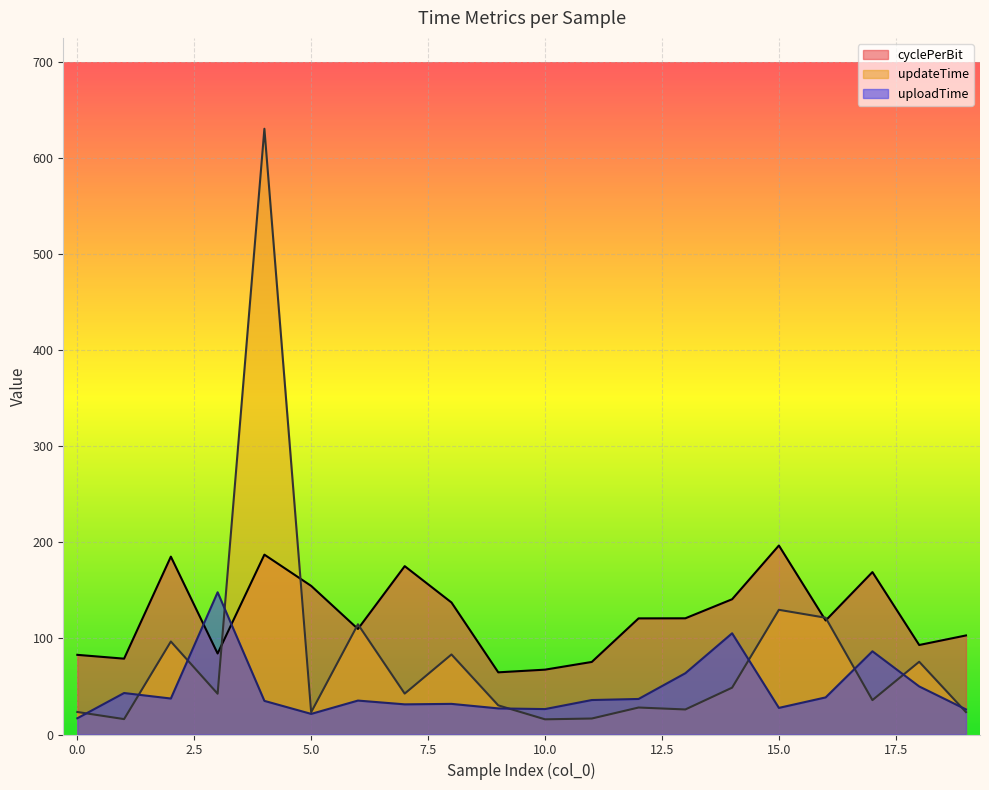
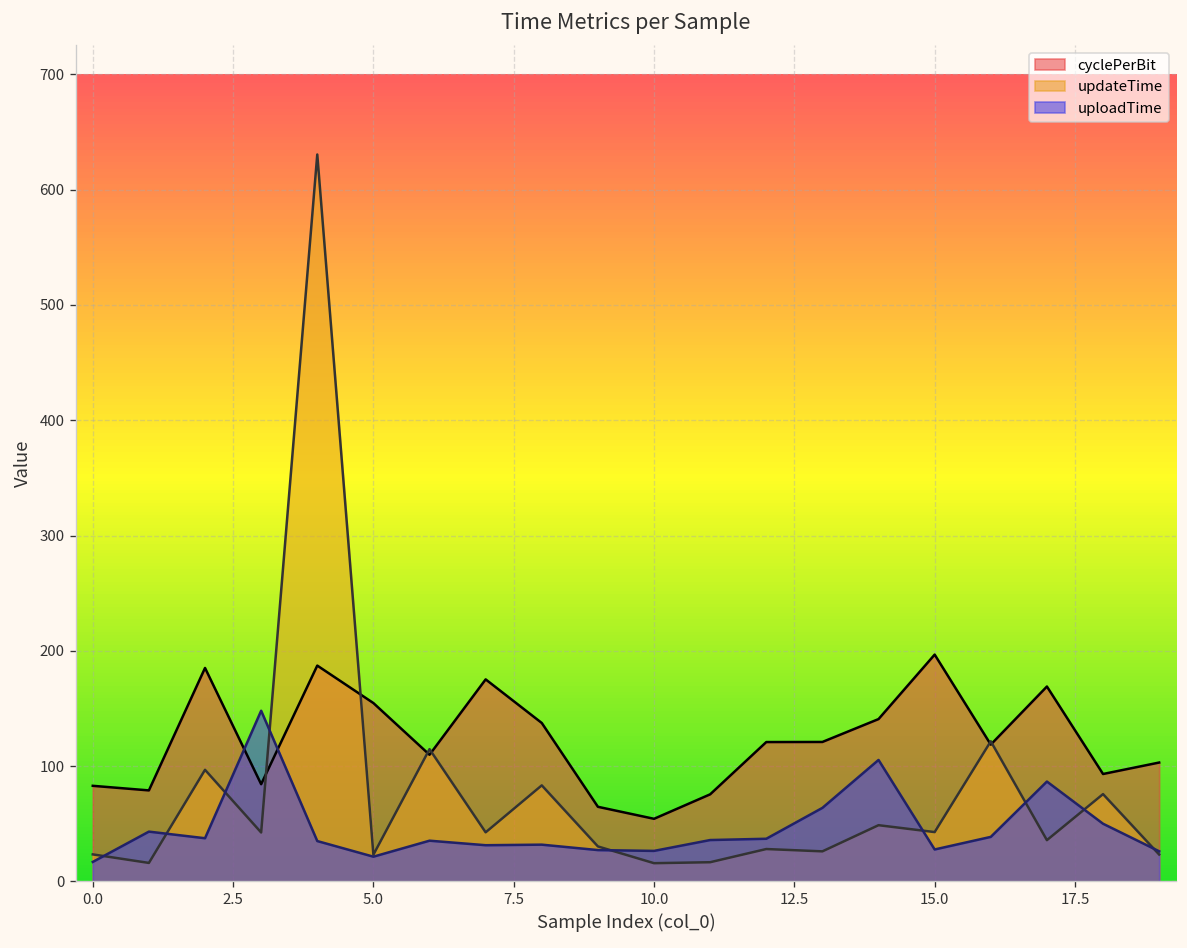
cyclePerBit, 10.0: 70 -> 50
updateTime, 15.0: 130 -> 40
